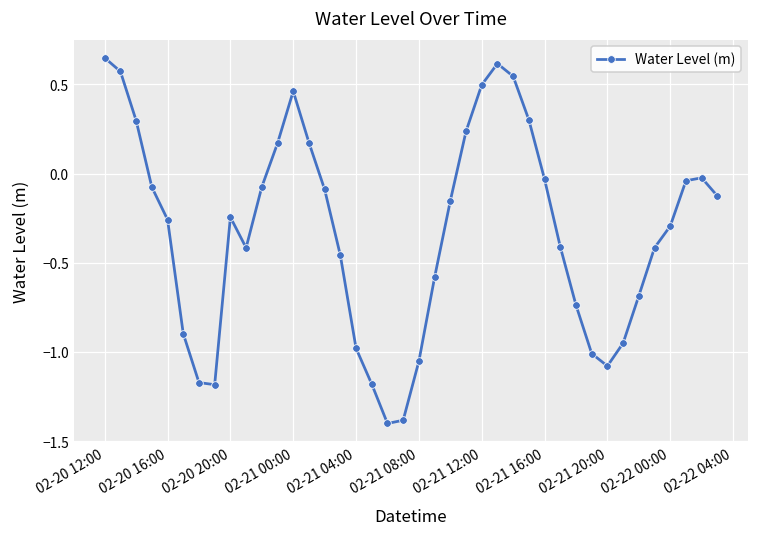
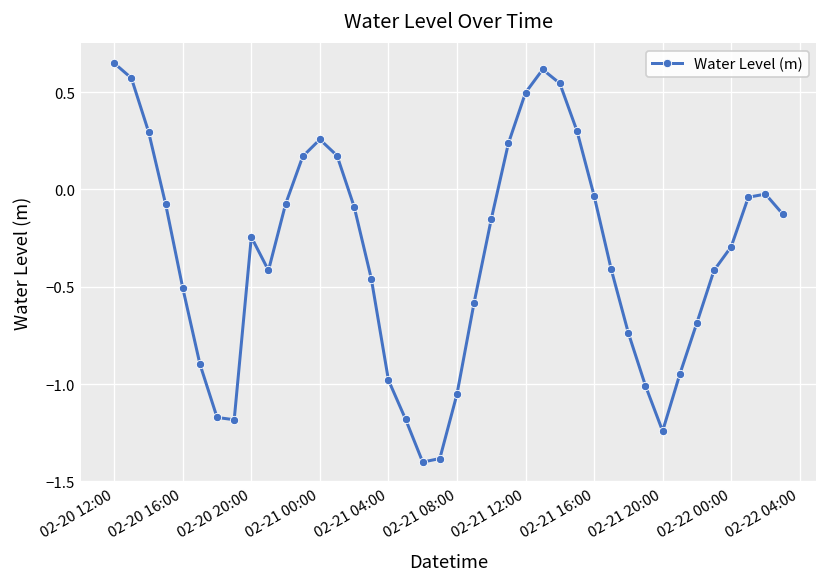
02-20 16:00: -0.26 -> -0.51
02-21 00:00: 0.46 -> 0.26
02-21 20:00: -1.08 -> -1.24
